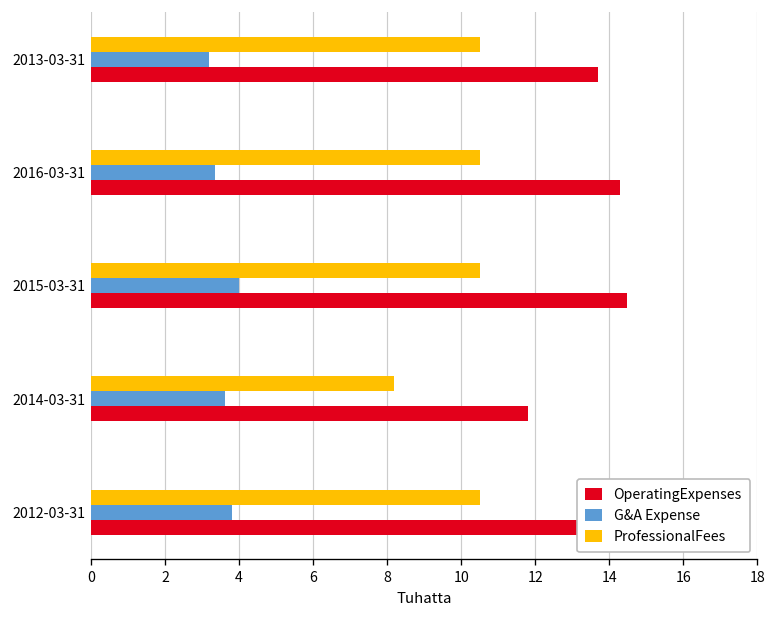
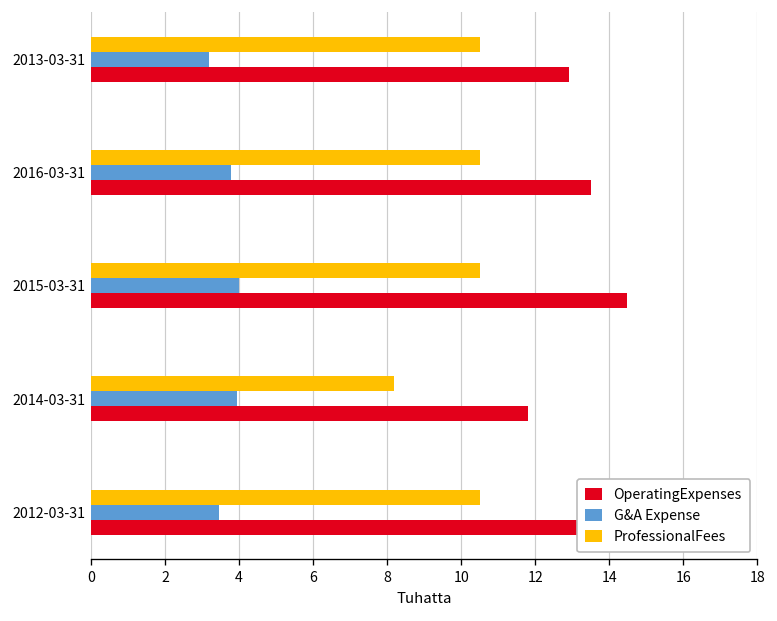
OperatingExpenses, 2013-03-31: 13.7 -> 12.9
G&A Expense, 2016-03-31: 3.4 -> 3.8
OperatingExpenses, 2016-03-31: 14.3 -> 13.5
G&A Expense, 2014-03-31: 3.6 -> 3.9
G&A Expense, 2012-03-31: 3.8 -> 3.5
